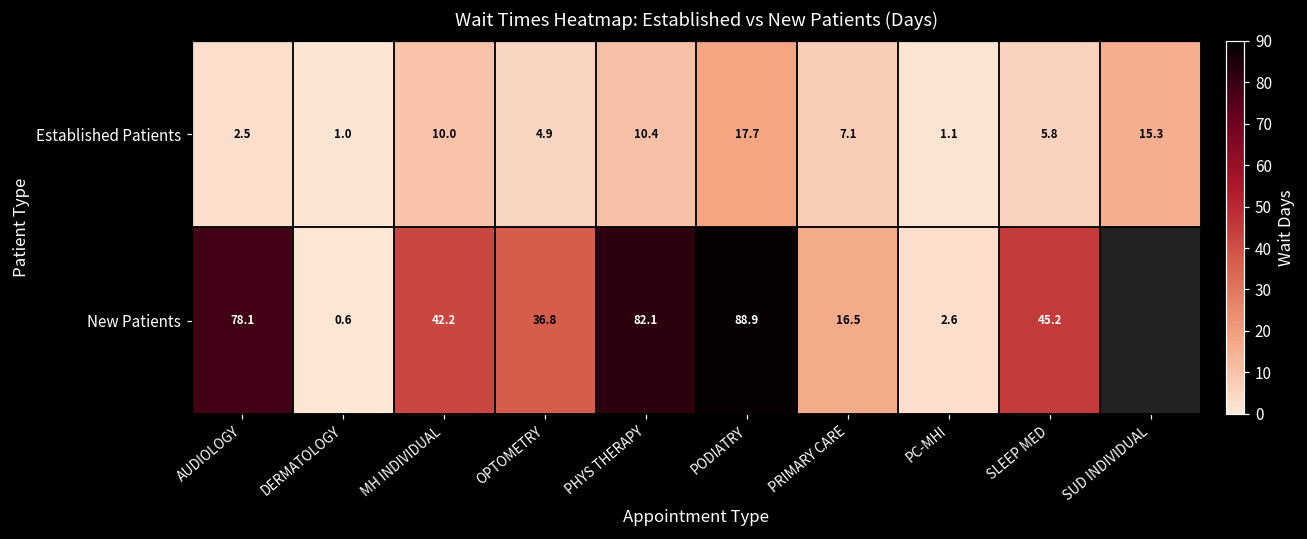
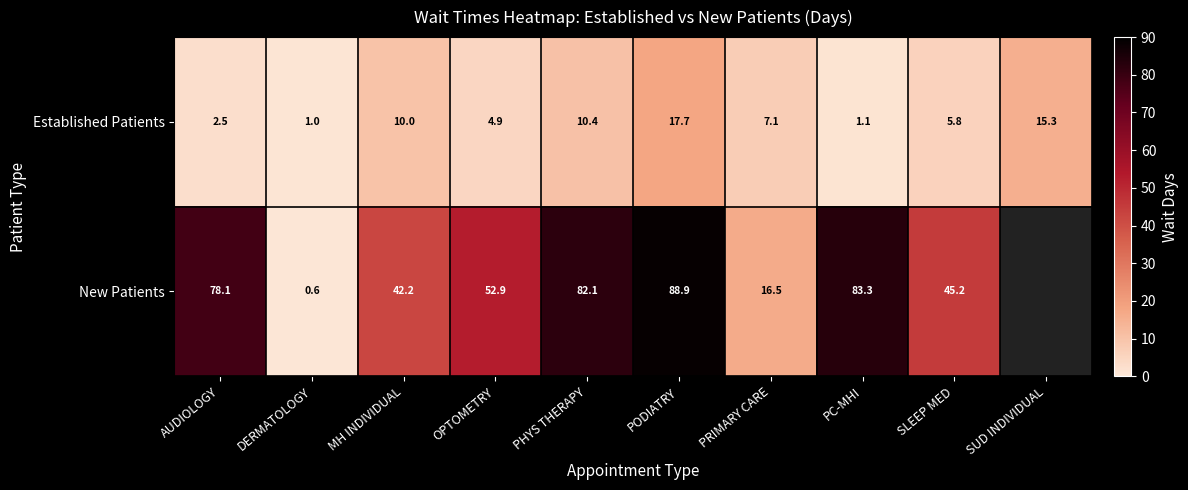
New Patients, OPTOMETRY: 36.8 -> 52.9
New Patients, PC-MHI: 2.6 -> 83.3
